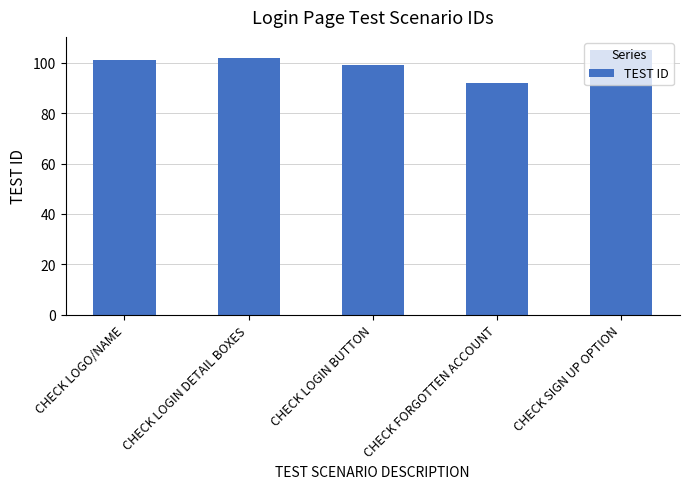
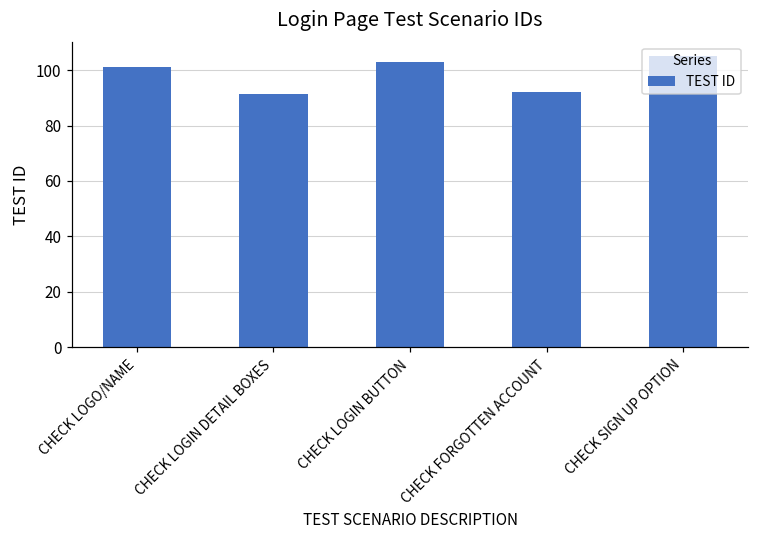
CHECK LOGIN DETAIL BOXES: 102 -> 92
CHECK LOGIN BUTTON: 99 -> 103
